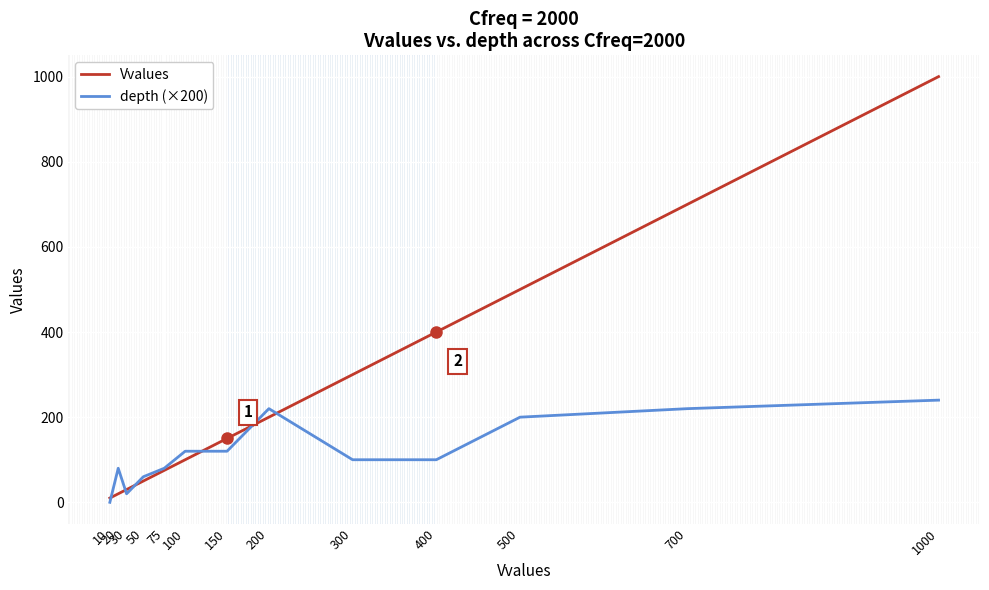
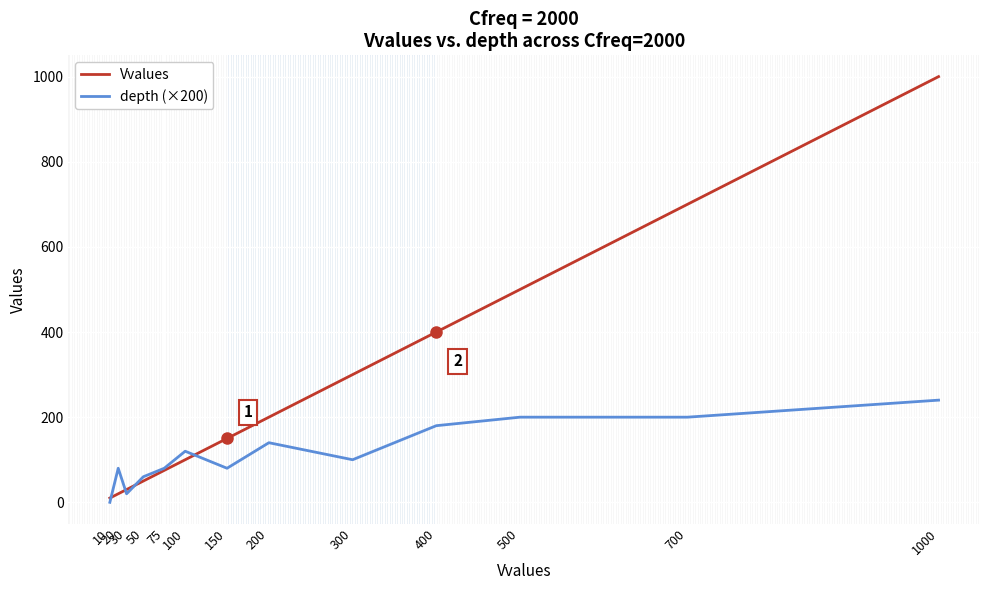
depth (×200), 150: 120 -> 80
depth (×200), 200: 220 -> 140
depth (×200), 400: 100 -> 180
depth (×200), 700: 220 -> 200
